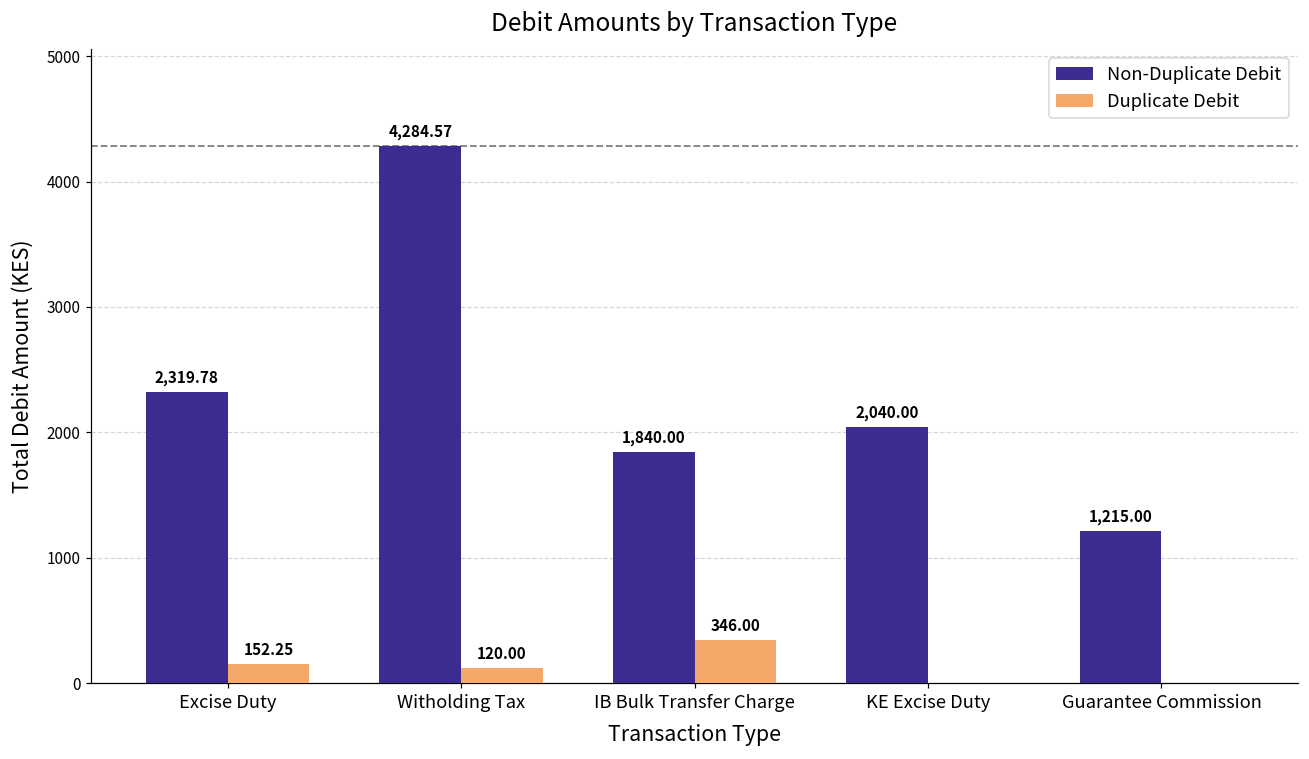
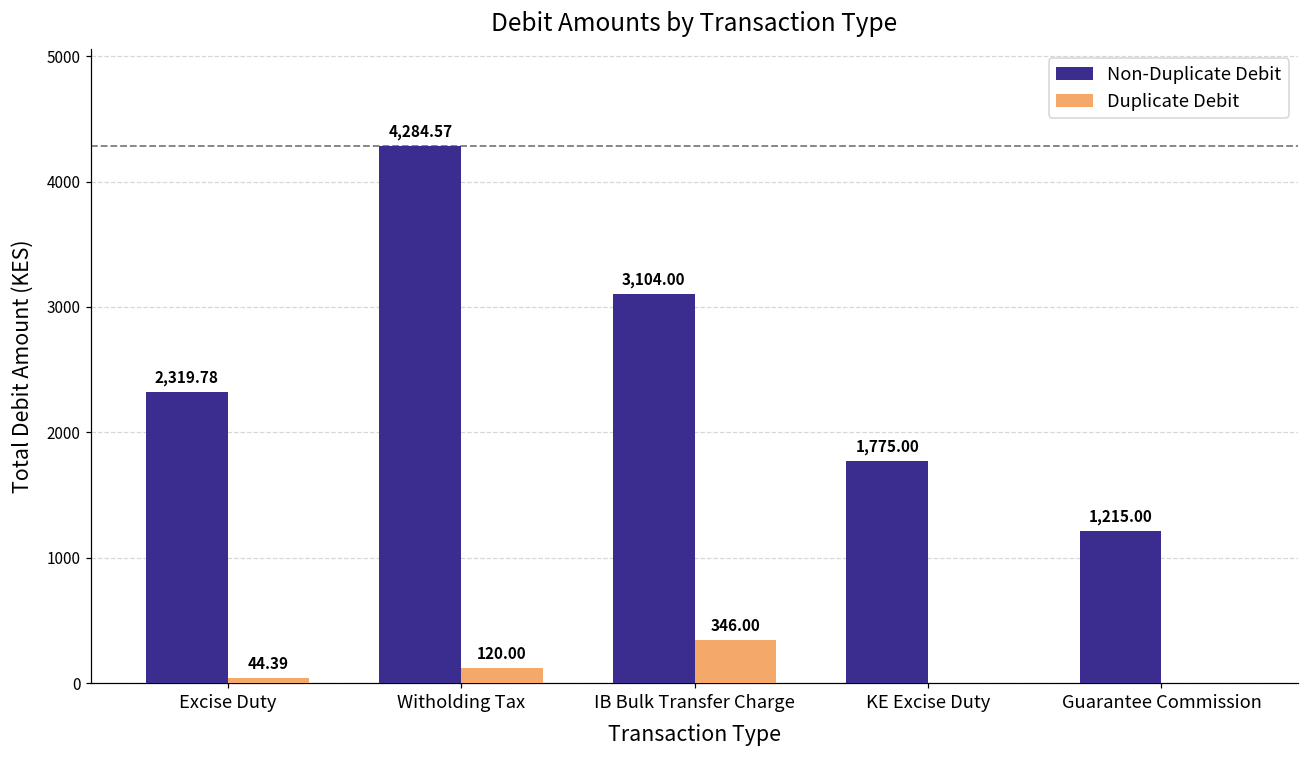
Duplicate Debit, Excise Duty: 152.25 -> 44.39
Non-Duplicate Debit, IB Bulk Transfer Charge: 1,840.00 -> 3,104.00
Non-Duplicate Debit, KE Excise Duty: 2,040.00 -> 1,775.00
